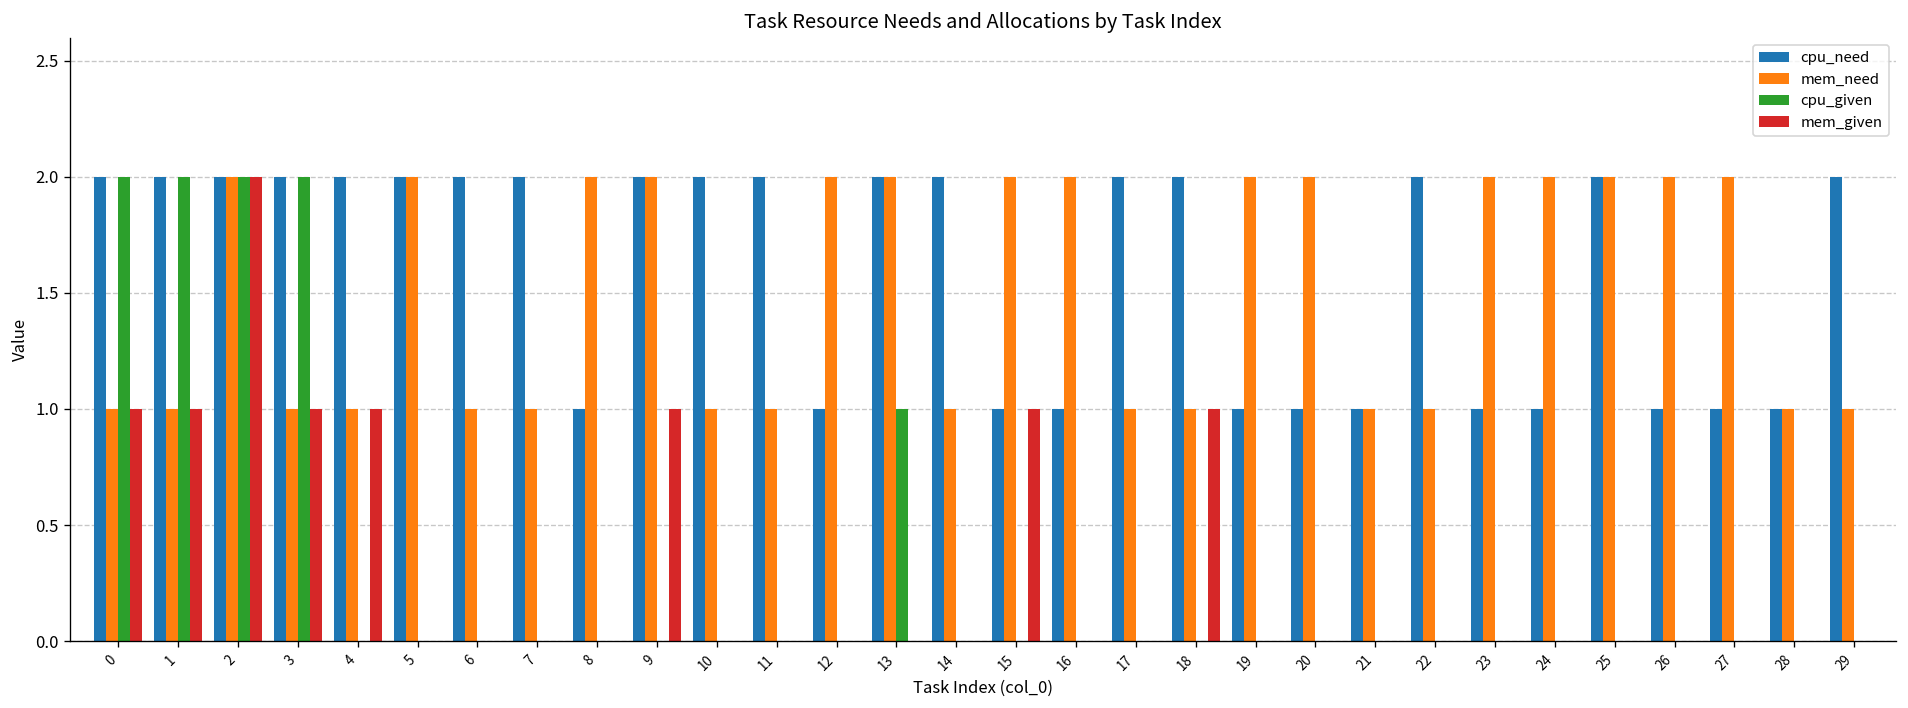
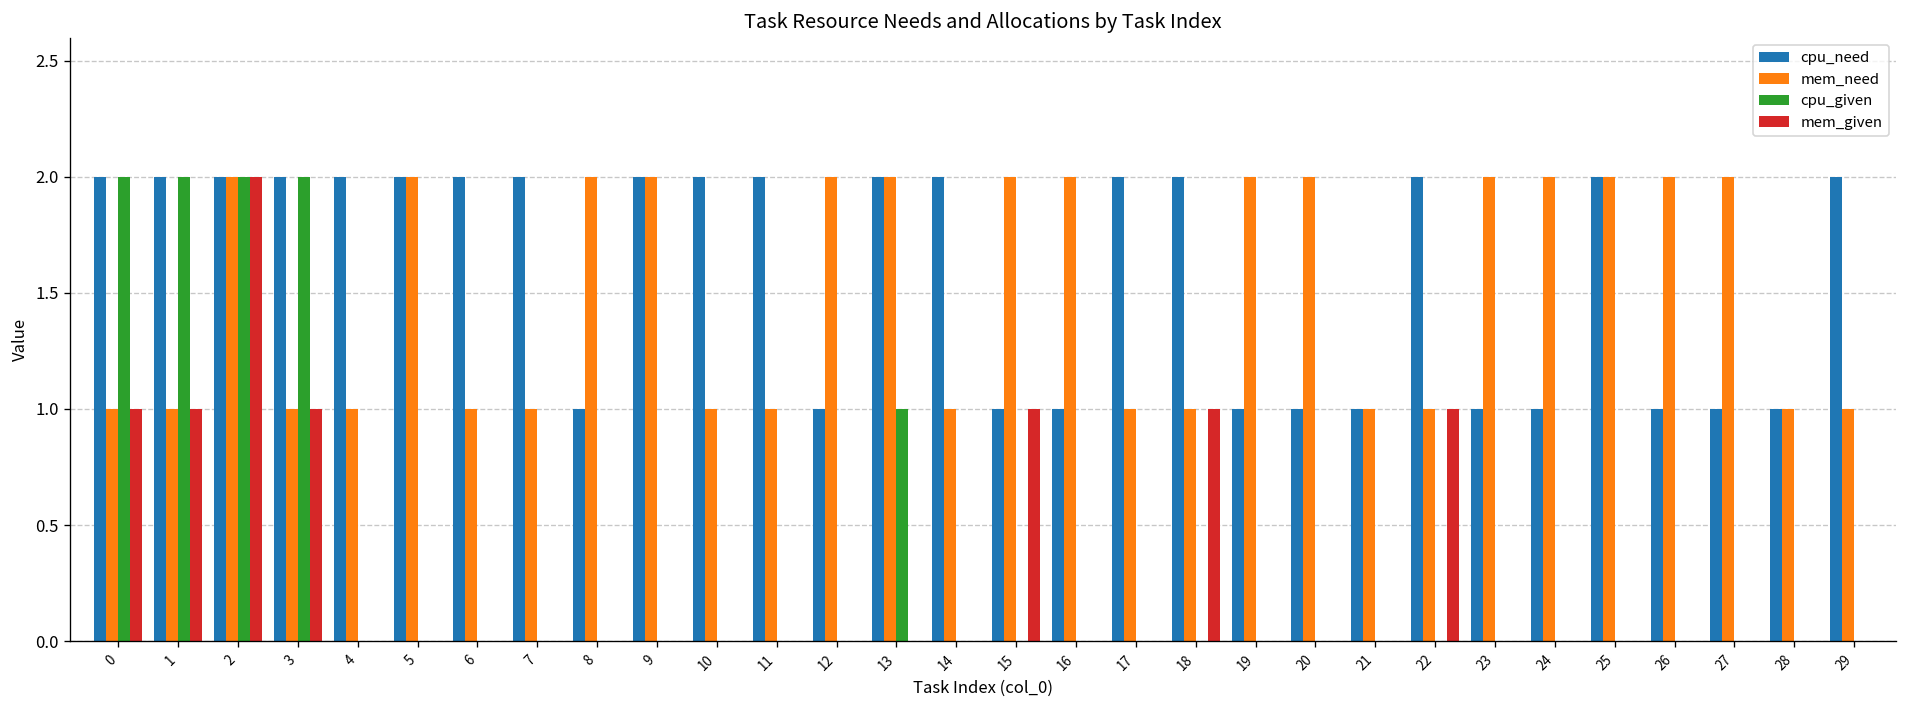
mem_given, 4: 1 -> 0
mem_given, 9: 1 -> 0
mem_given, 22: 0 -> 1
